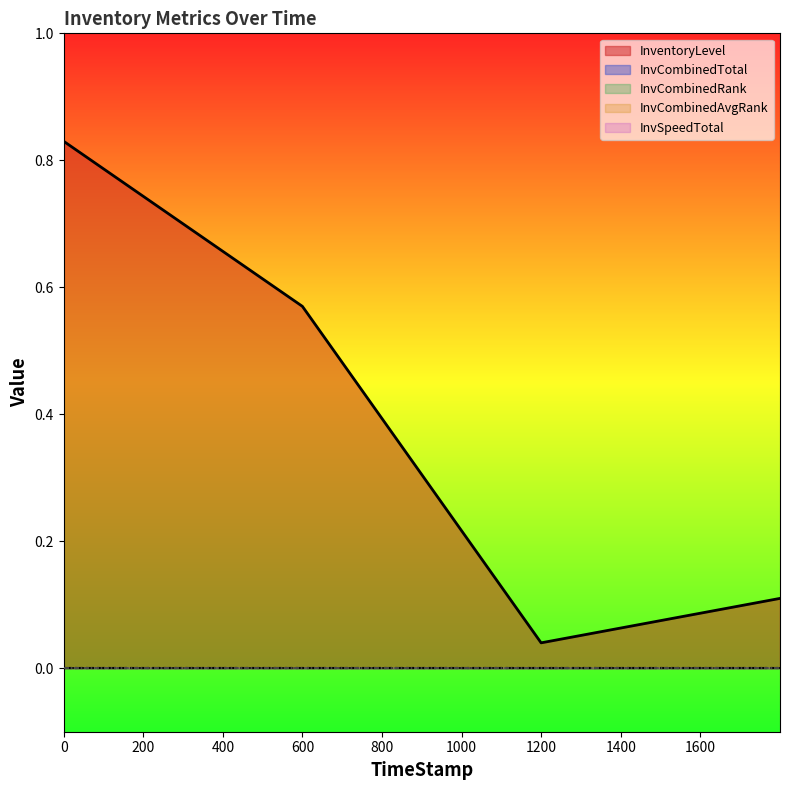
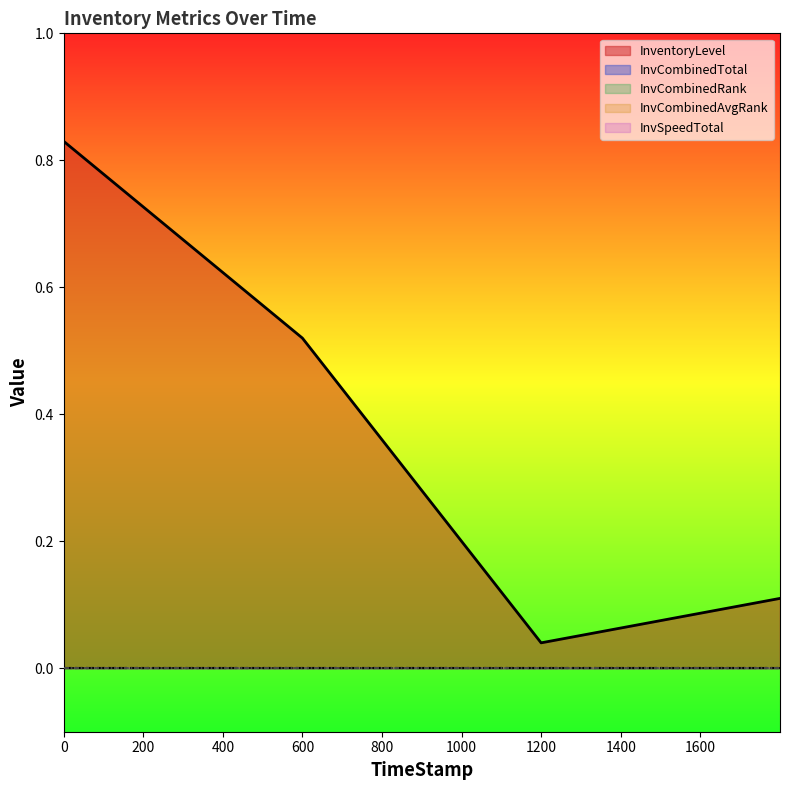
InventoryLevel, 600: 0.57 -> 0.52
